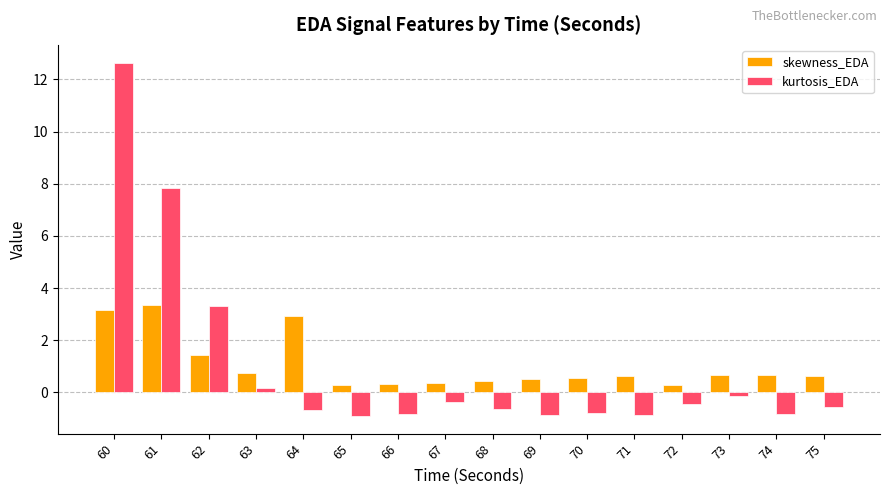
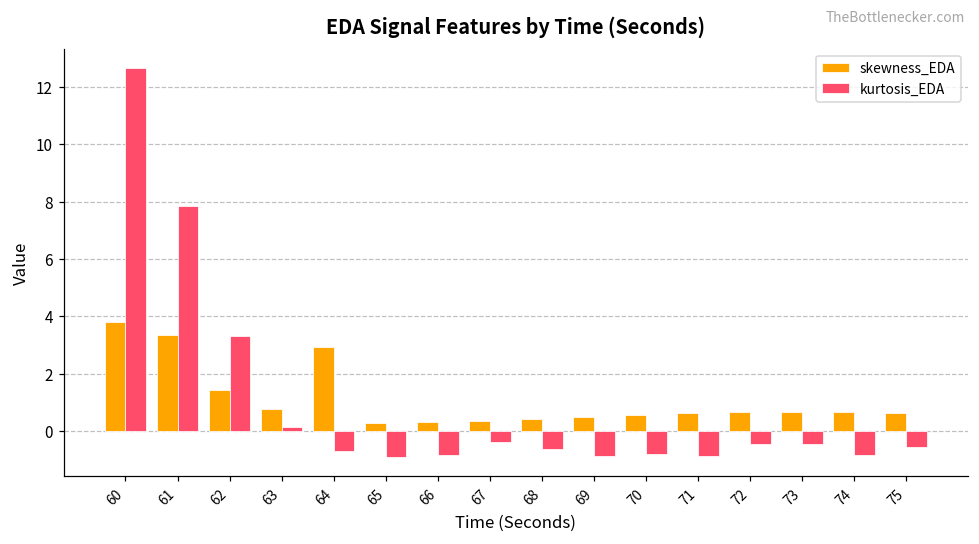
skewness_EDA, 60: 3.2 -> 3.8
skewness_EDA, 72: 0.3 -> 0.7
kurtosis_EDA, 73: -0.2 -> -0.5
